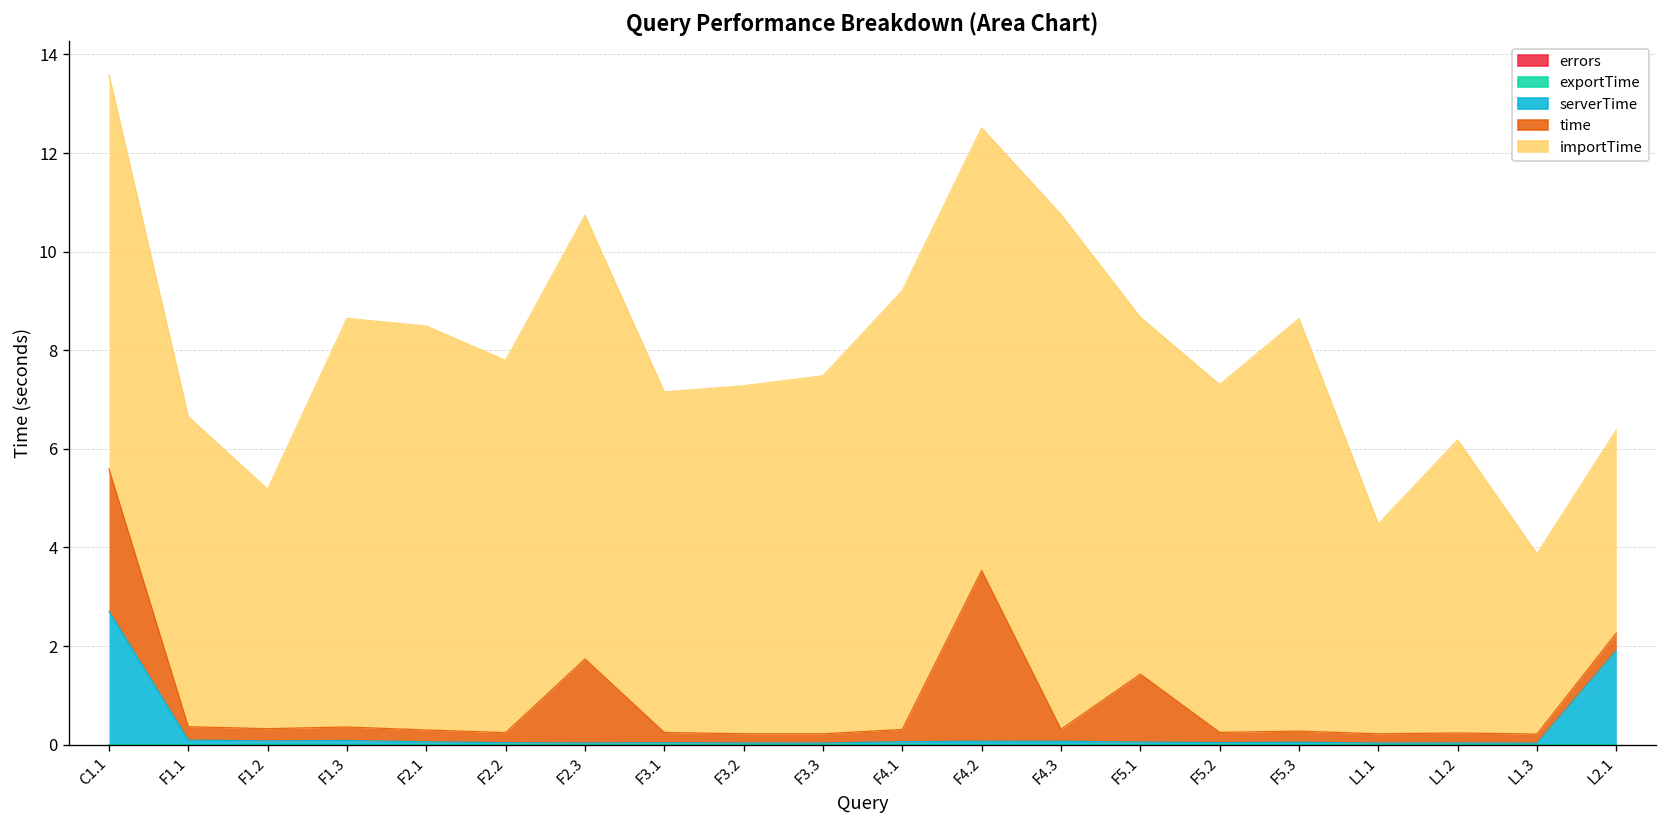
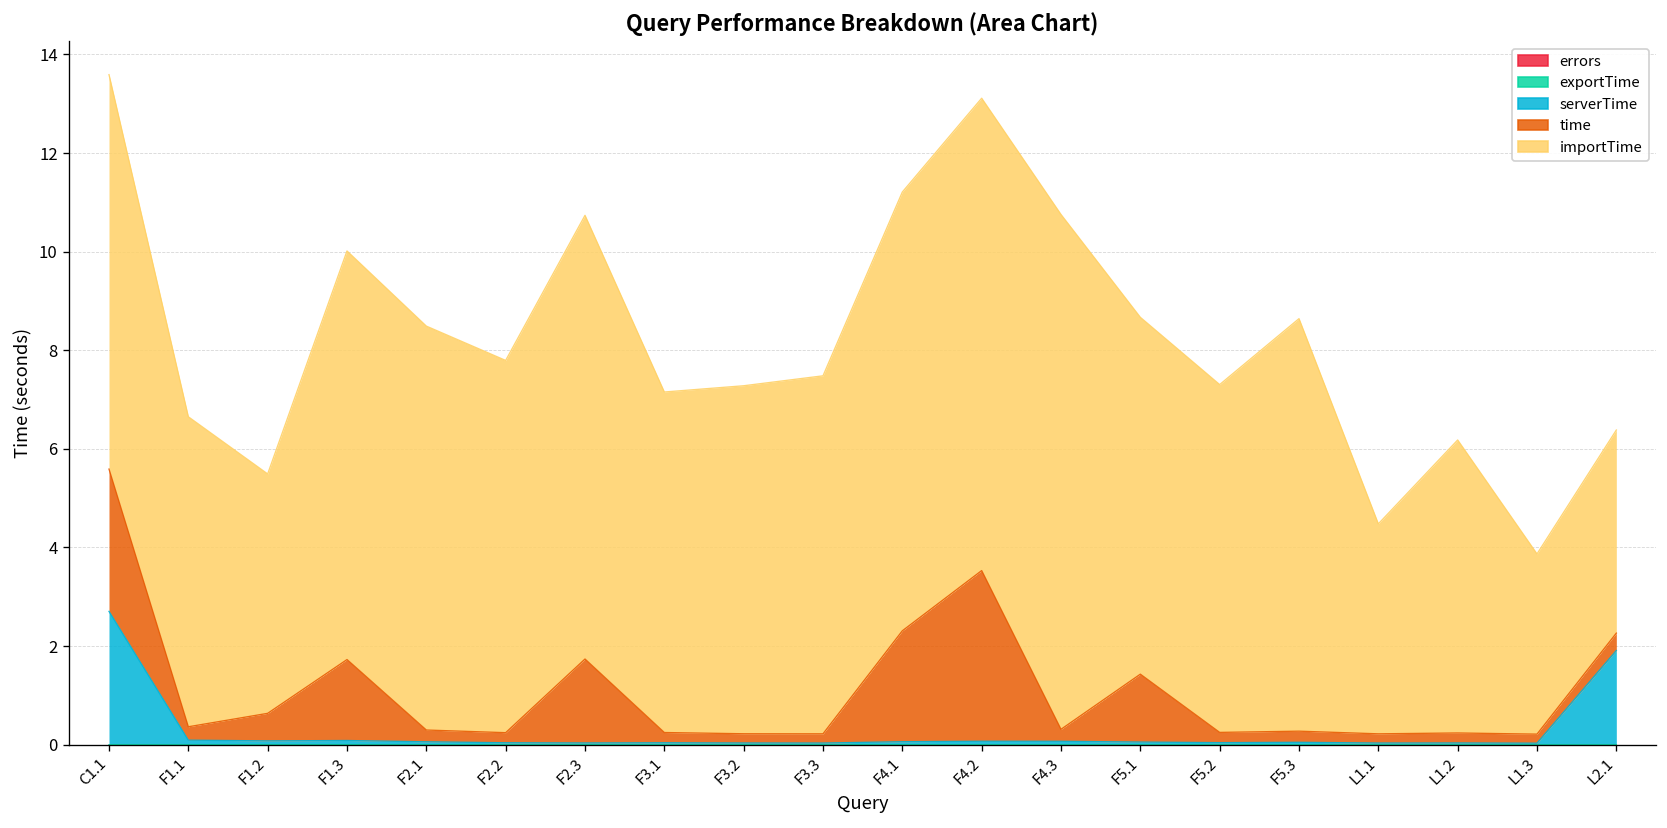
time, F1.2: 0.2 -> 0.6
time, F1.3: 0.3 -> 1.6
time, F4.1: 0.2 -> 2.2
importTime, F4.2: 9.0 -> 9.6
